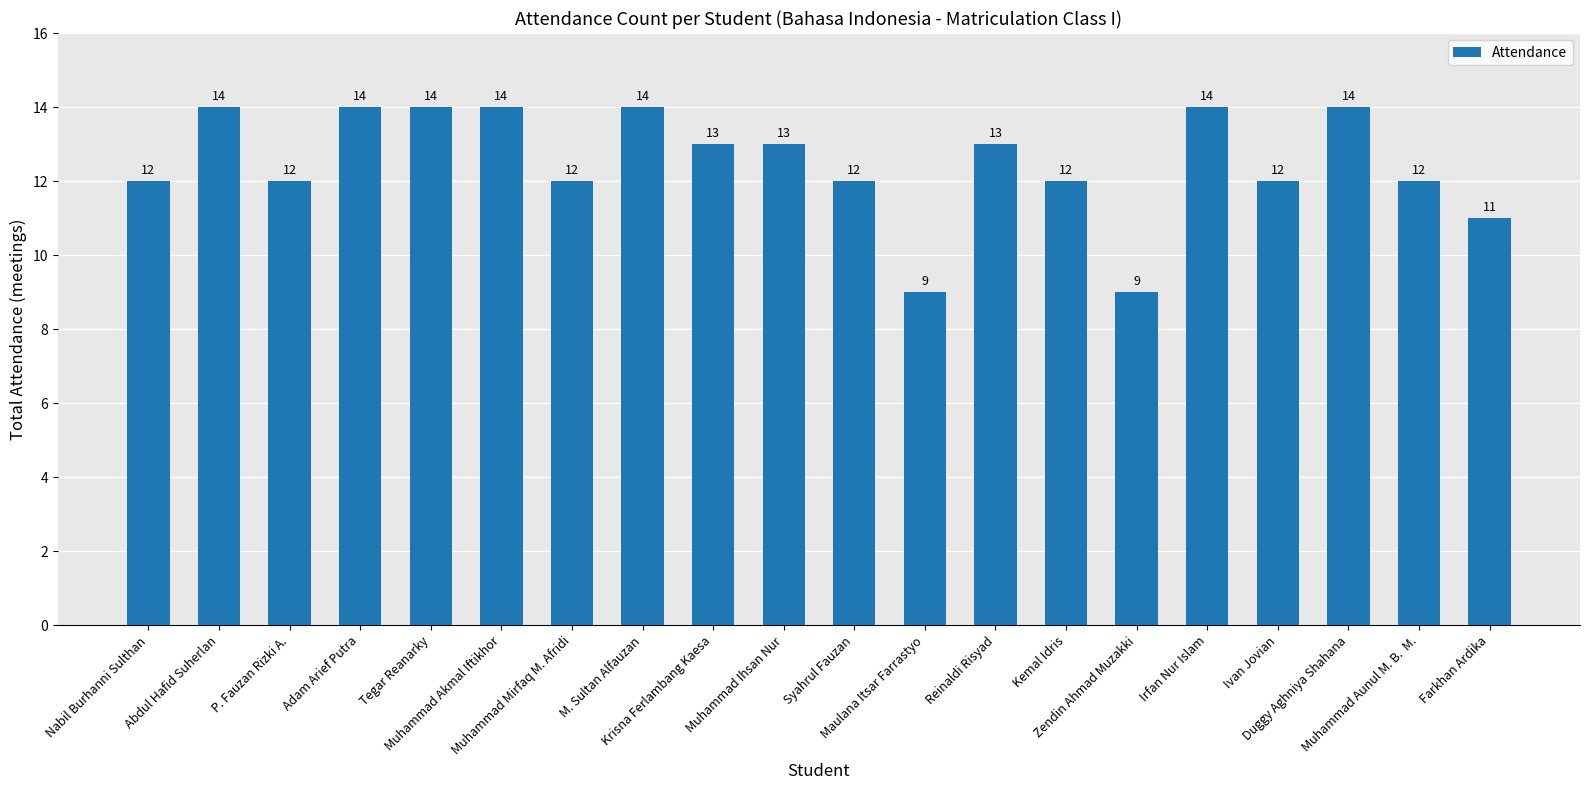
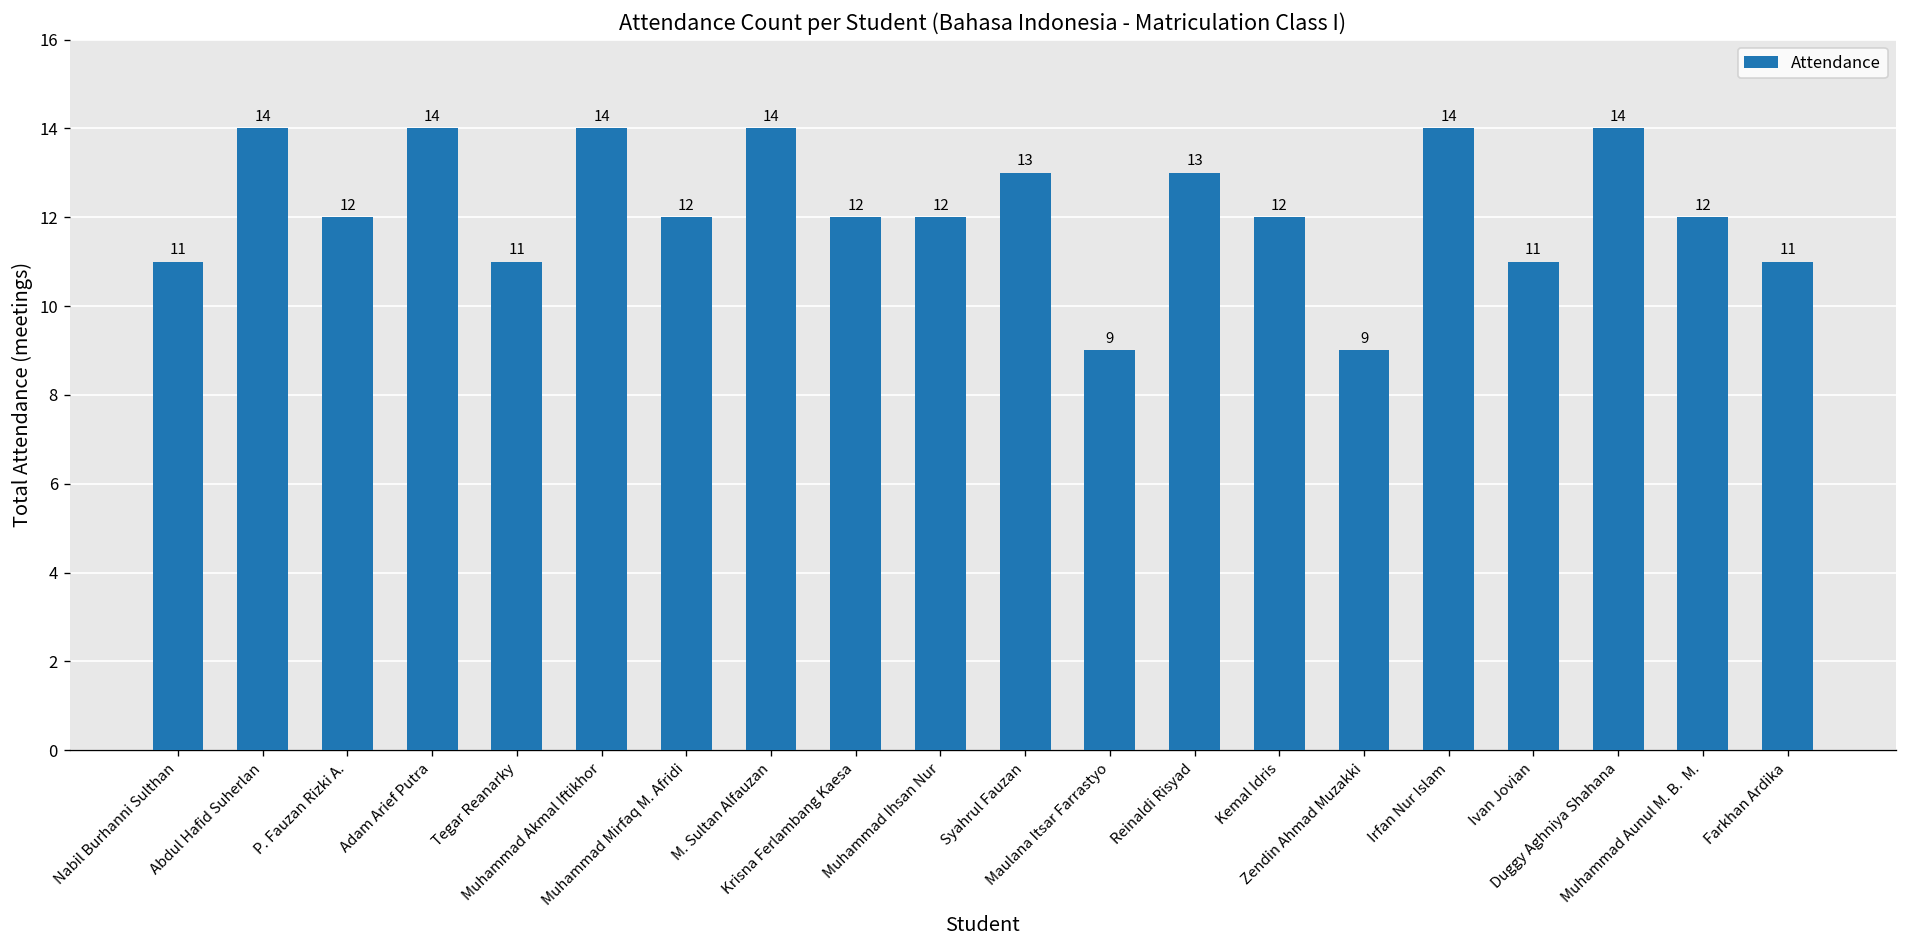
Nabil Burhanni Sulthan: 12 -> 11
Tegar Reanarky: 14 -> 11
Krisna Ferlambang Kaesa: 13 -> 12
Muhammad Ihsan Nur: 13 -> 12
Syahrul Fauzan: 12 -> 13
Ivan Jovian: 12 -> 11
